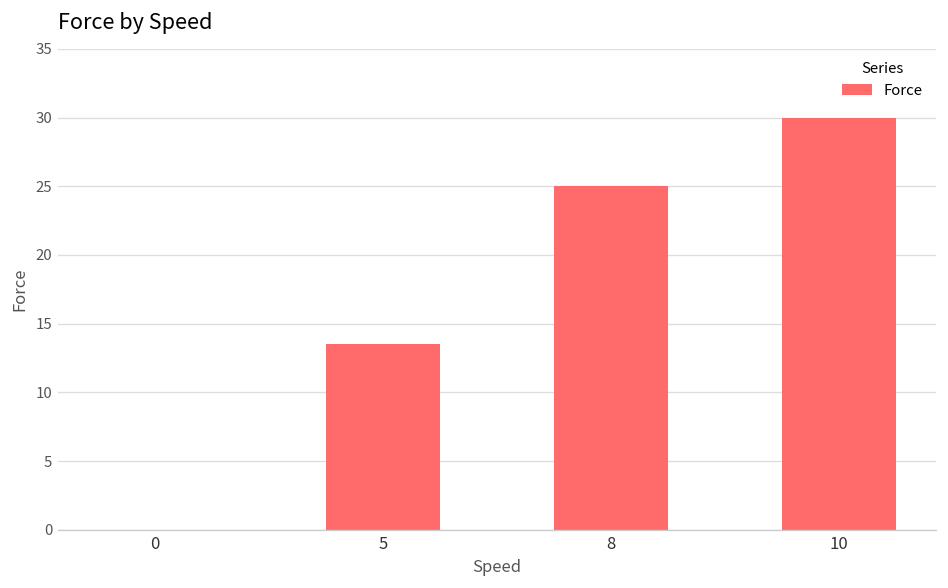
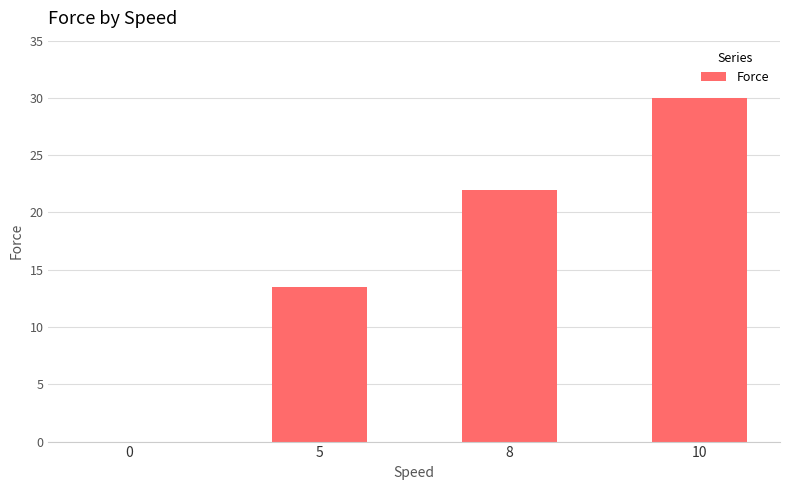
8: 25 -> 22
